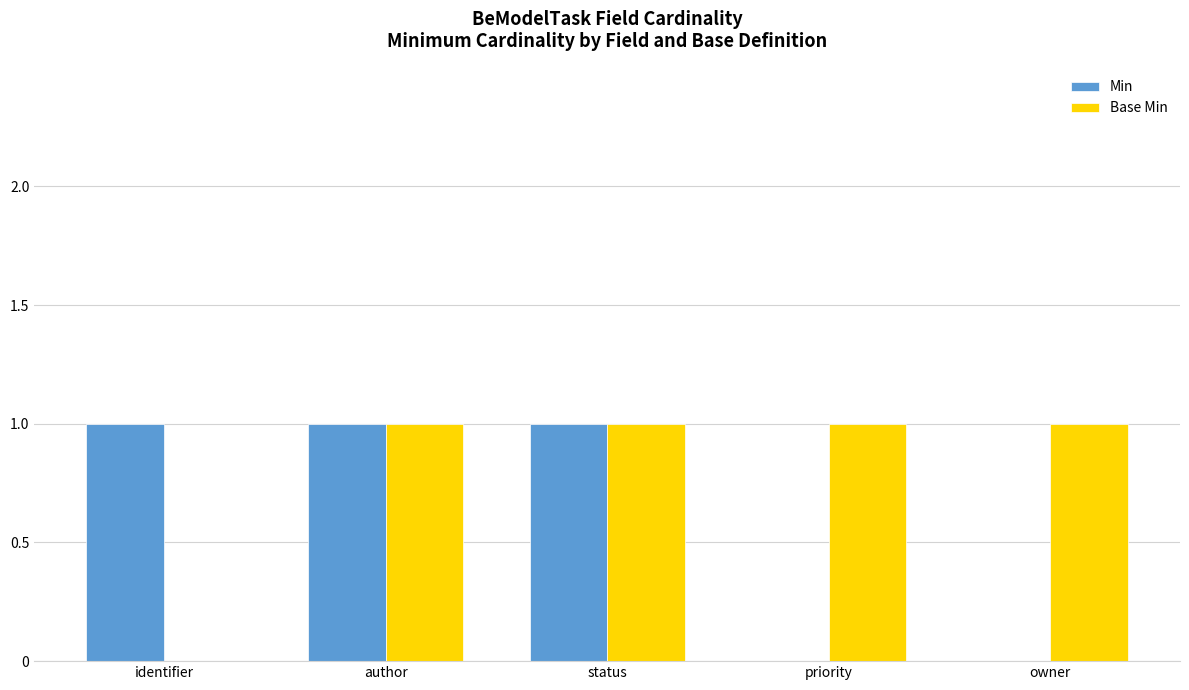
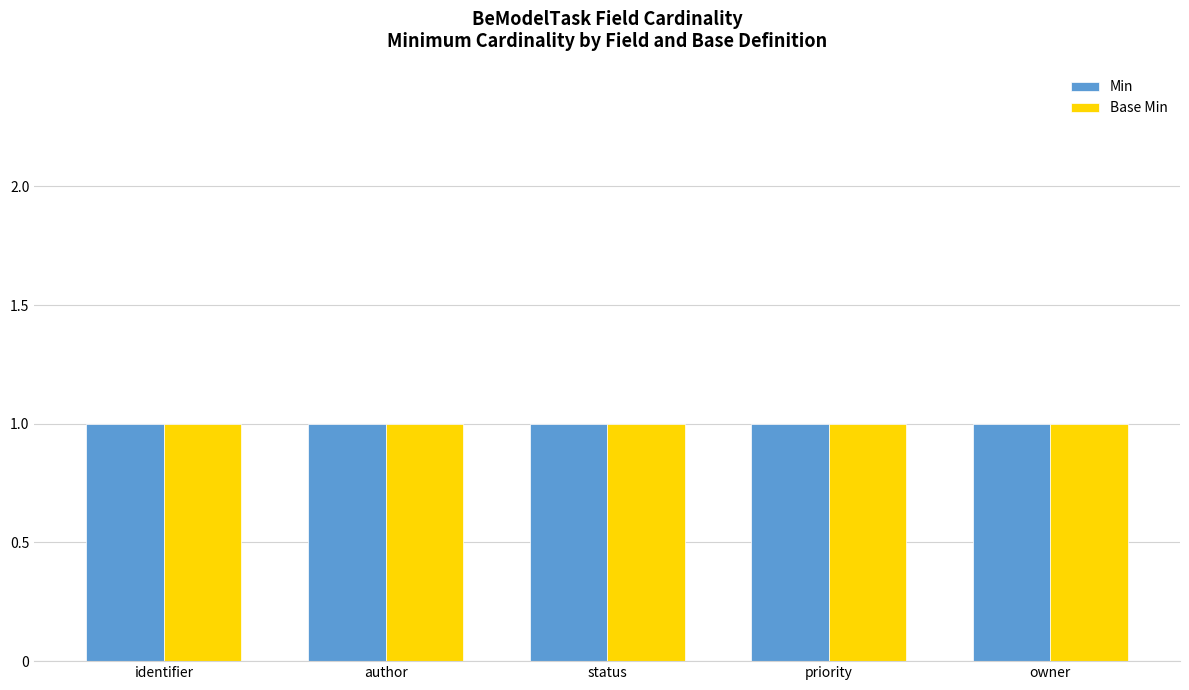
Base Min, identifier: 0 -> 1
Min, priority: 0 -> 1
Min, owner: 0 -> 1
